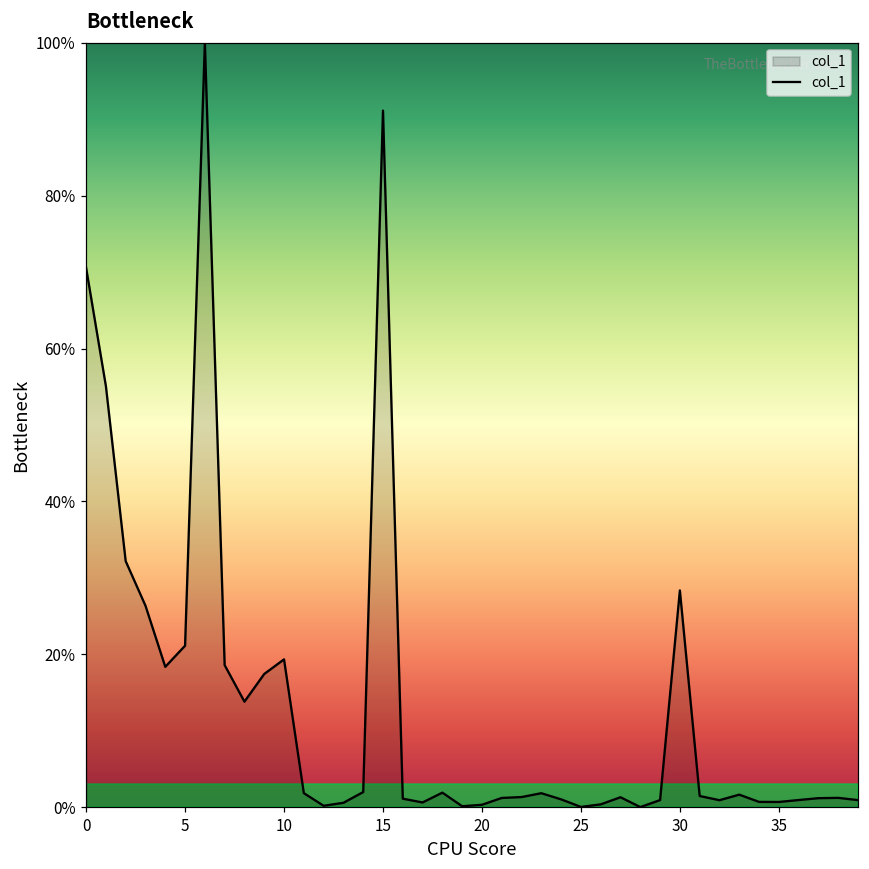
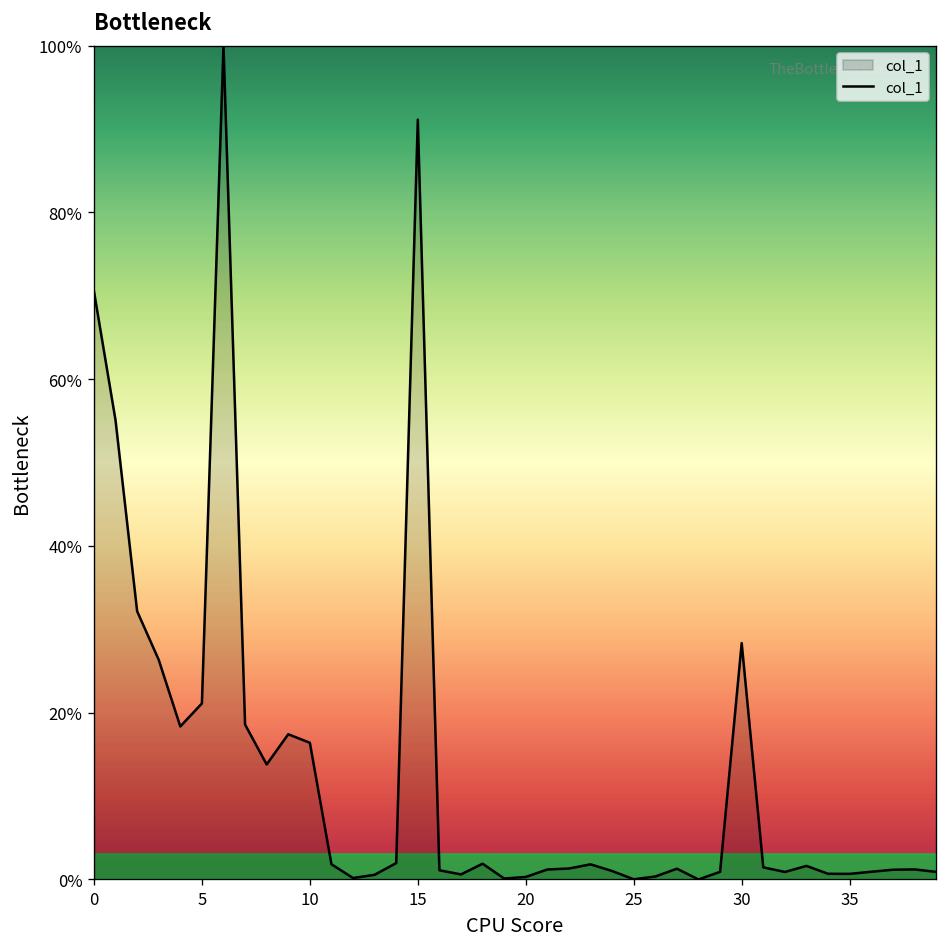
10: 19% -> 16%
